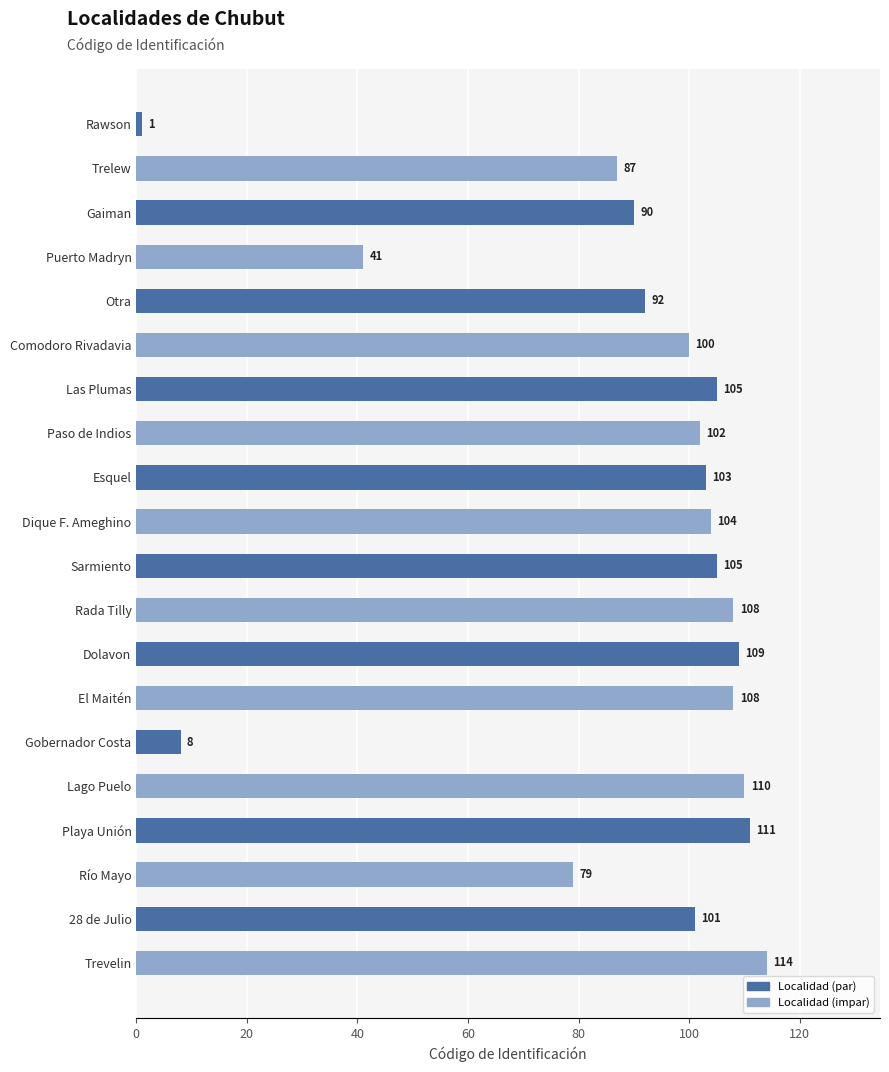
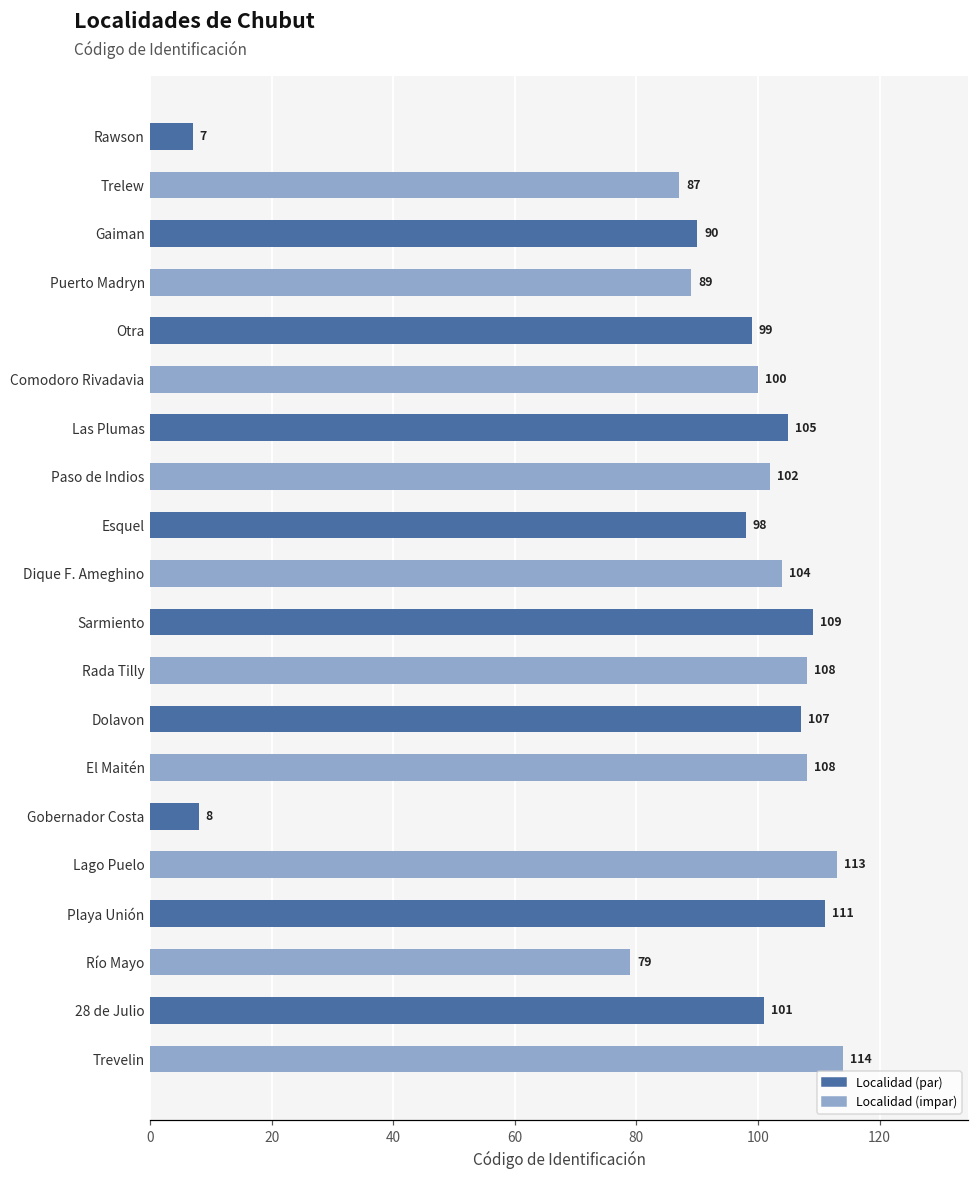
Rawson: 1 -> 7
Puerto Madryn: 41 -> 89
Otra: 92 -> 99
Esquel: 103 -> 98
Sarmiento: 105 -> 109
Dolavon: 109 -> 107
Lago Puelo: 110 -> 113
